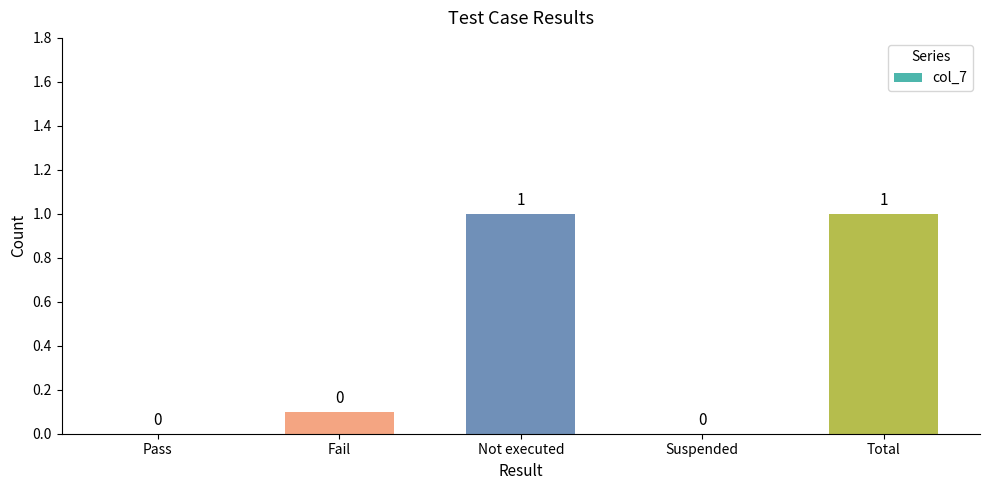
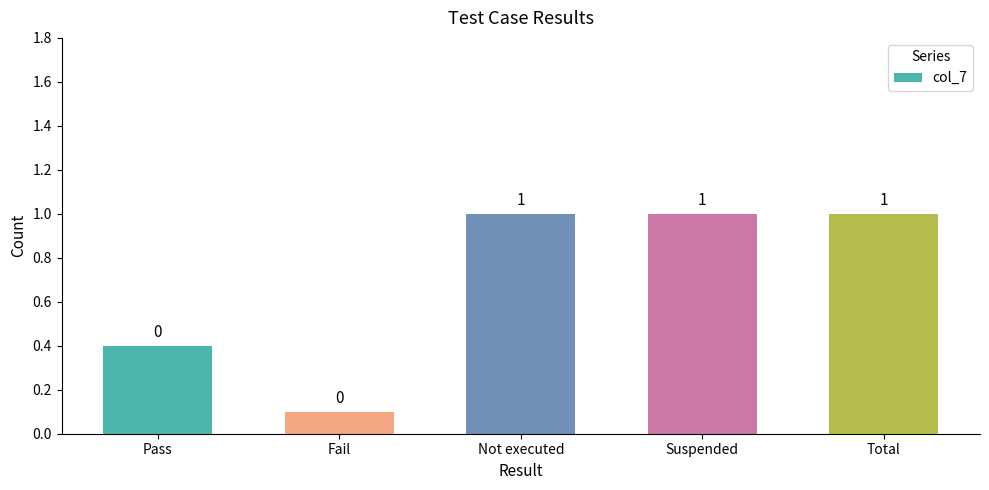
Pass: 0.0 -> 0.4
Suspended: 0 -> 1
